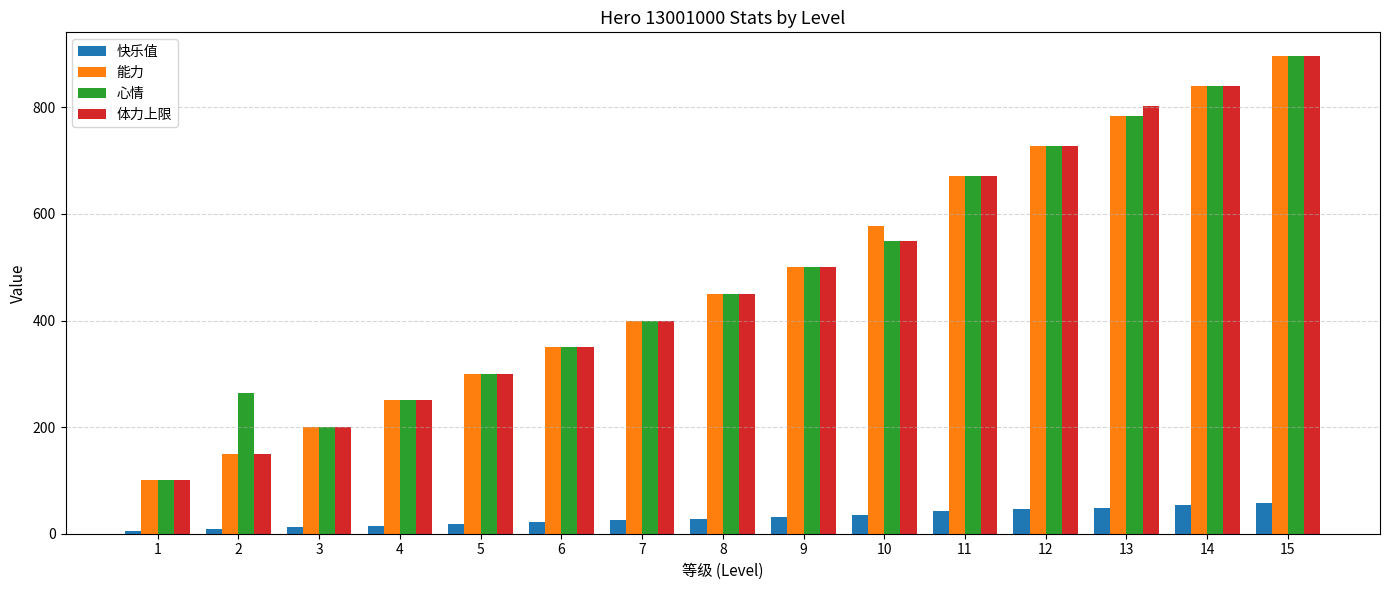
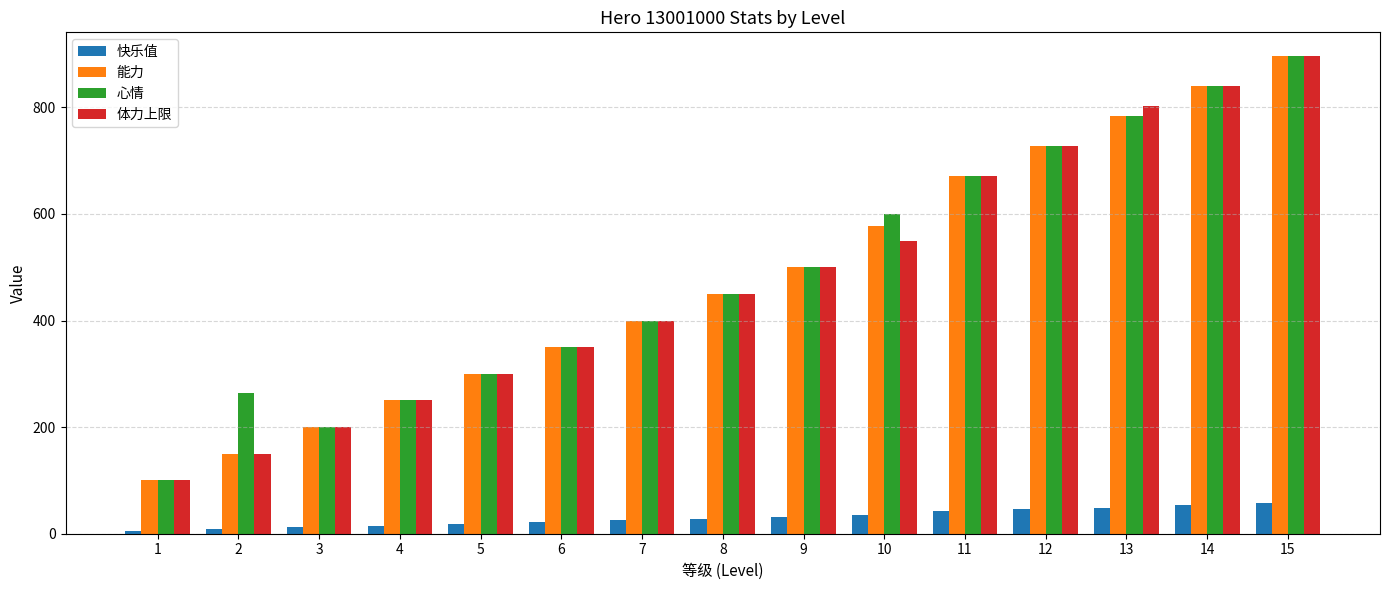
心情, 10: 550 -> 600
